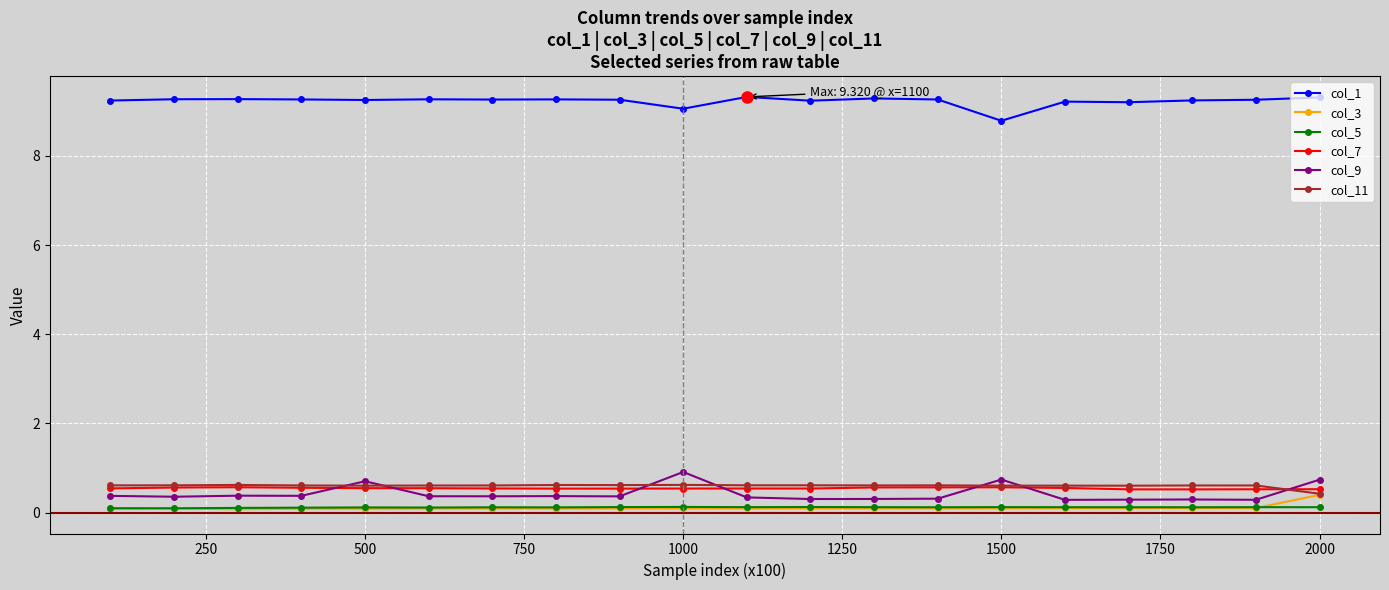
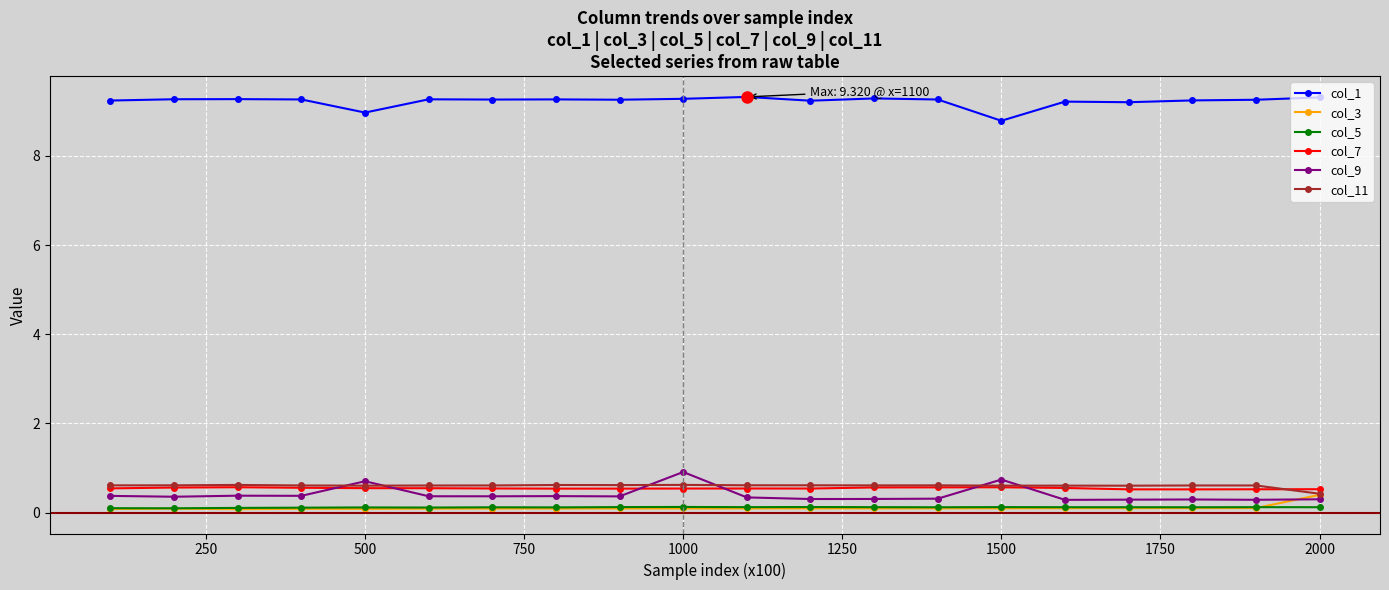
col_1, 500: 9.3 -> 9.0
col_1, 1000: 9.1 -> 9.3
col_9, 2000: 0.7 -> 0.3
